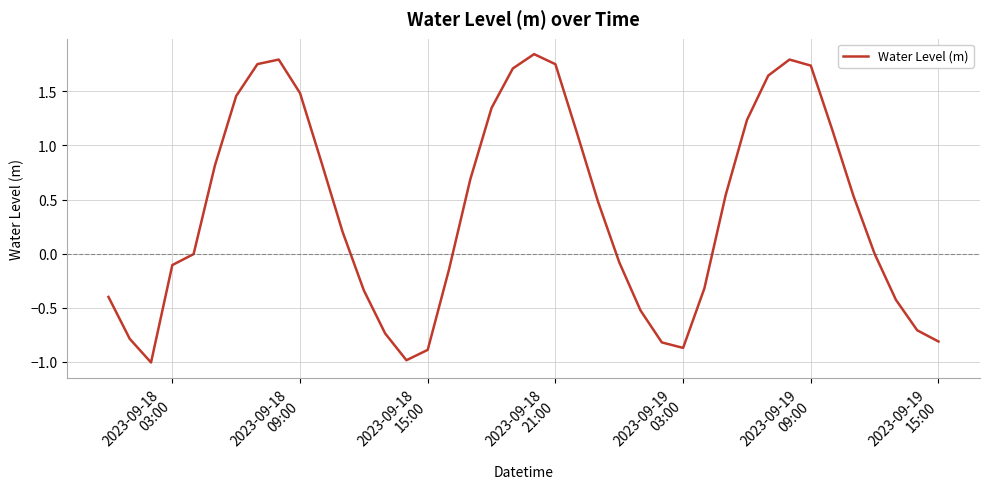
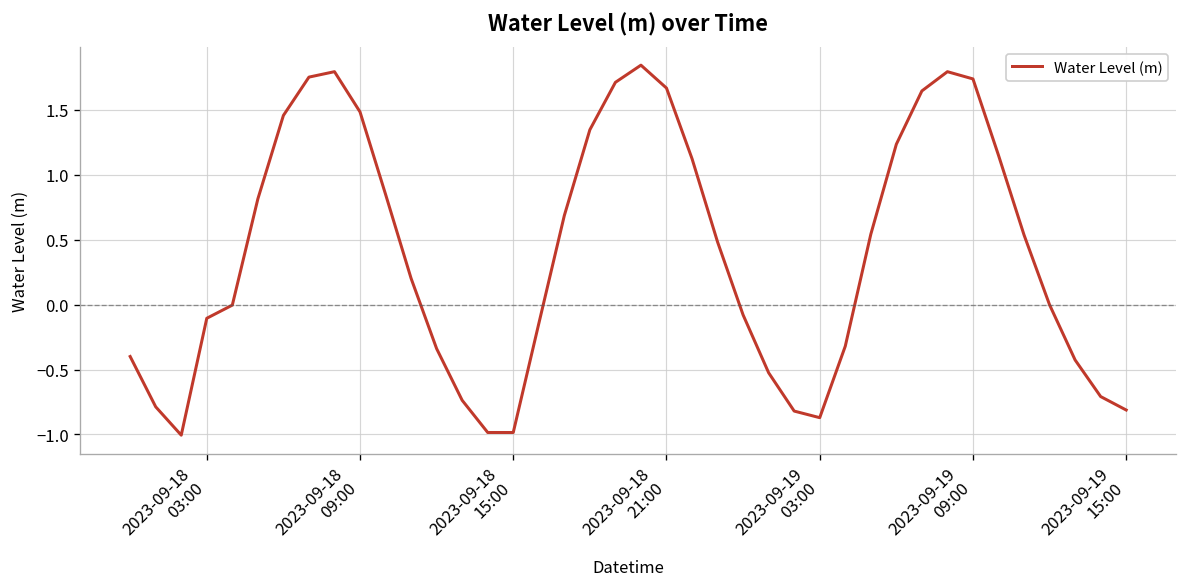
2023-09-18 15:00: -0.89 -> -0.98
2023-09-18 21:00: 1.75 -> 1.67
